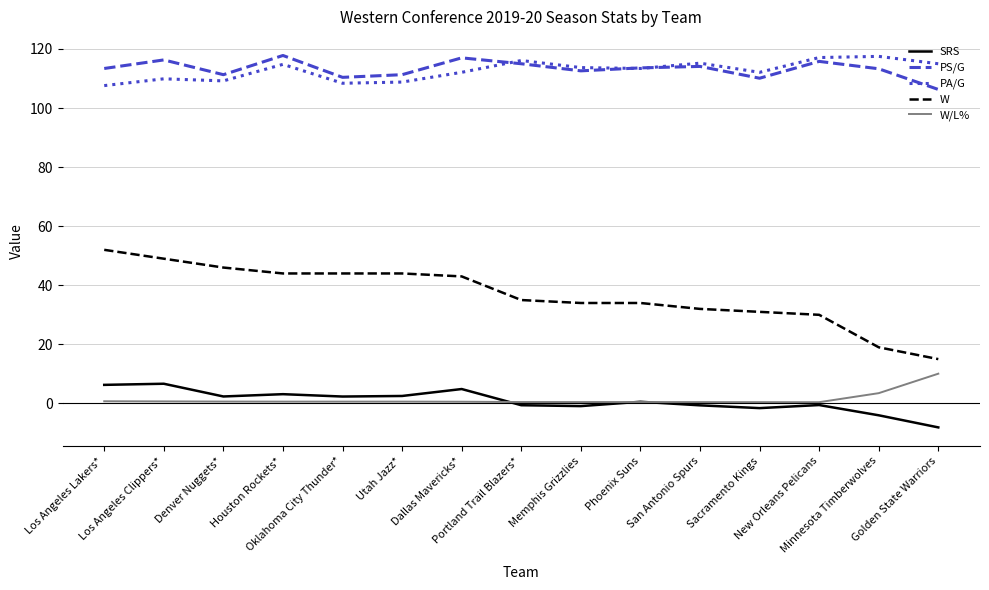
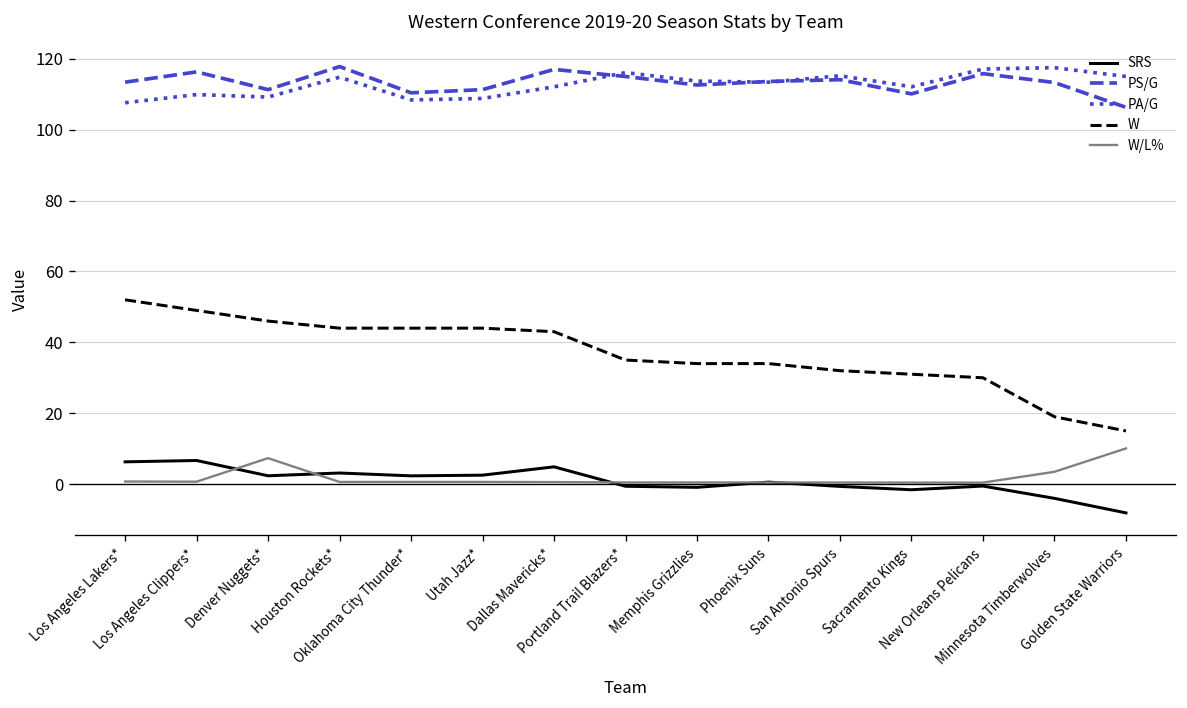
W/L%, Denver Nuggets*: 1 -> 7
